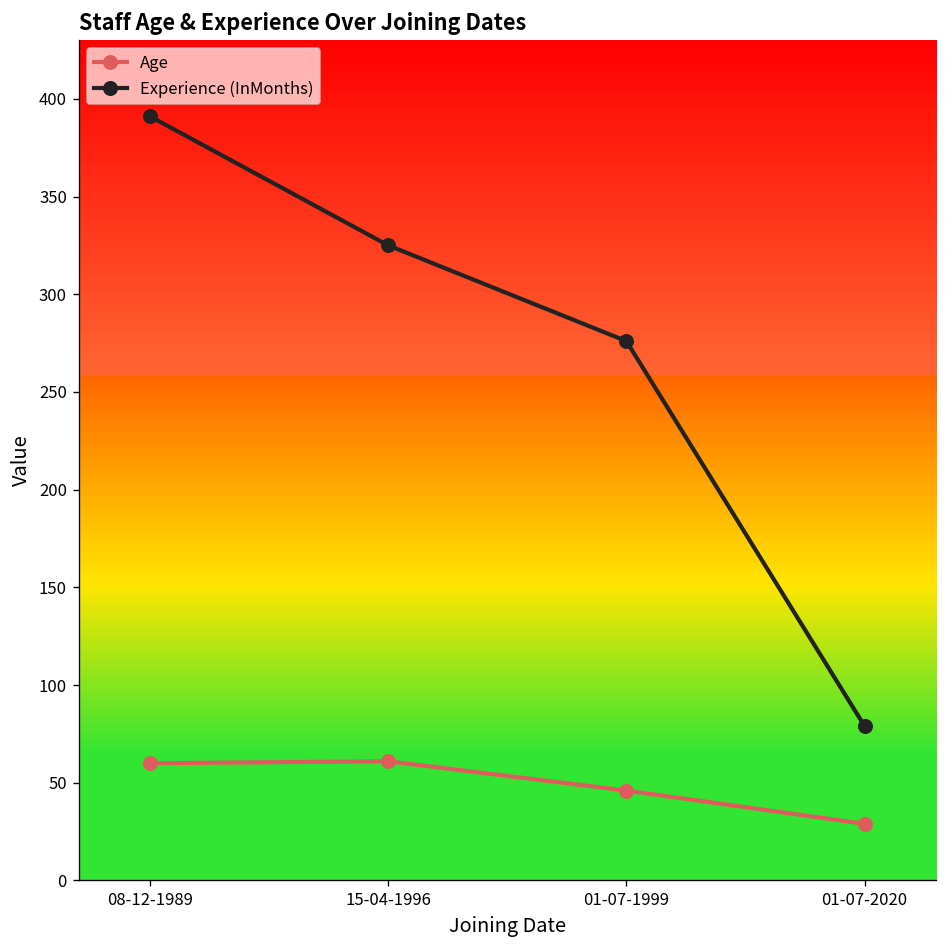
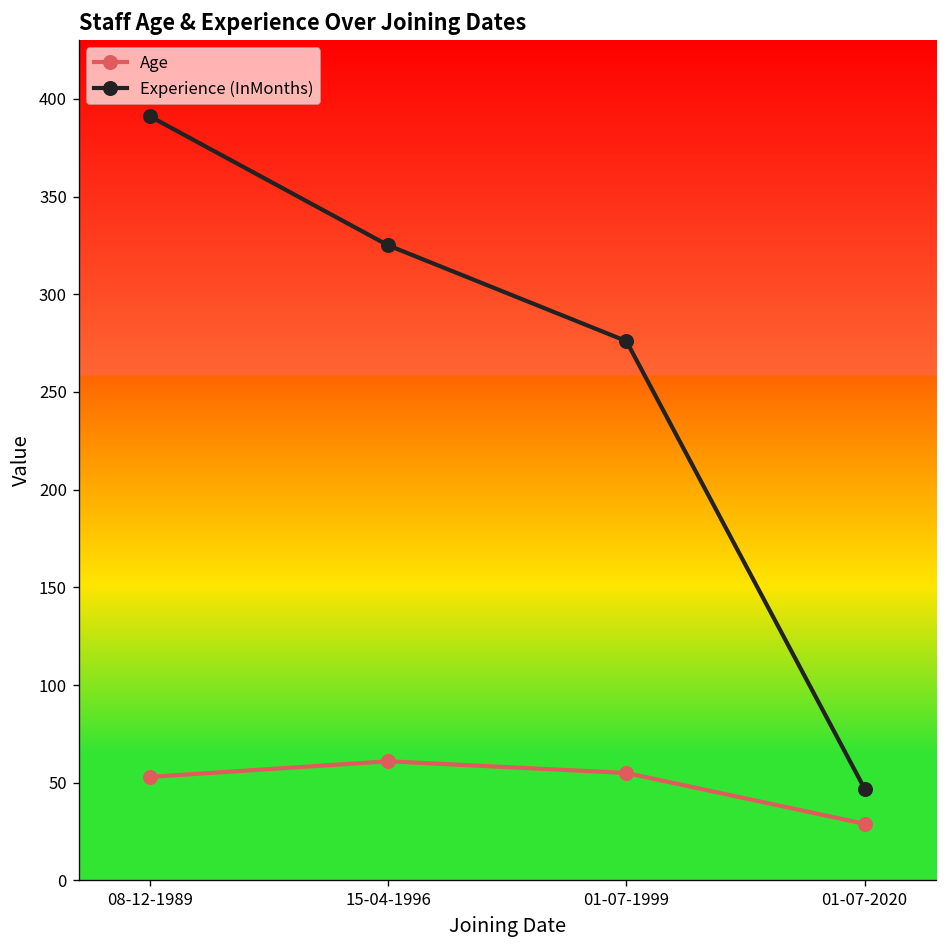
Age, 08-12-1989: 60 -> 53
Age, 01-07-1999: 46 -> 55
Experience (InMonths), 01-07-2020: 79 -> 47
